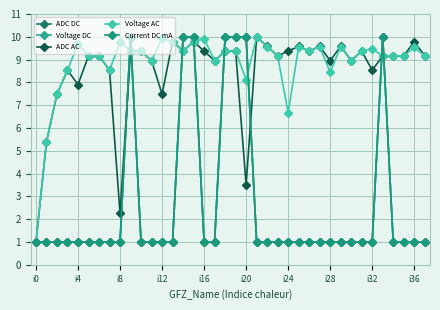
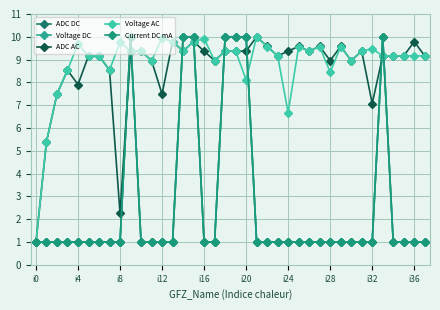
ADC AC, i20: 3.5 -> 9.4
ADC AC, i32: 8.5 -> 7.1
Voltage AC, i36: 9.5 -> 9.2
